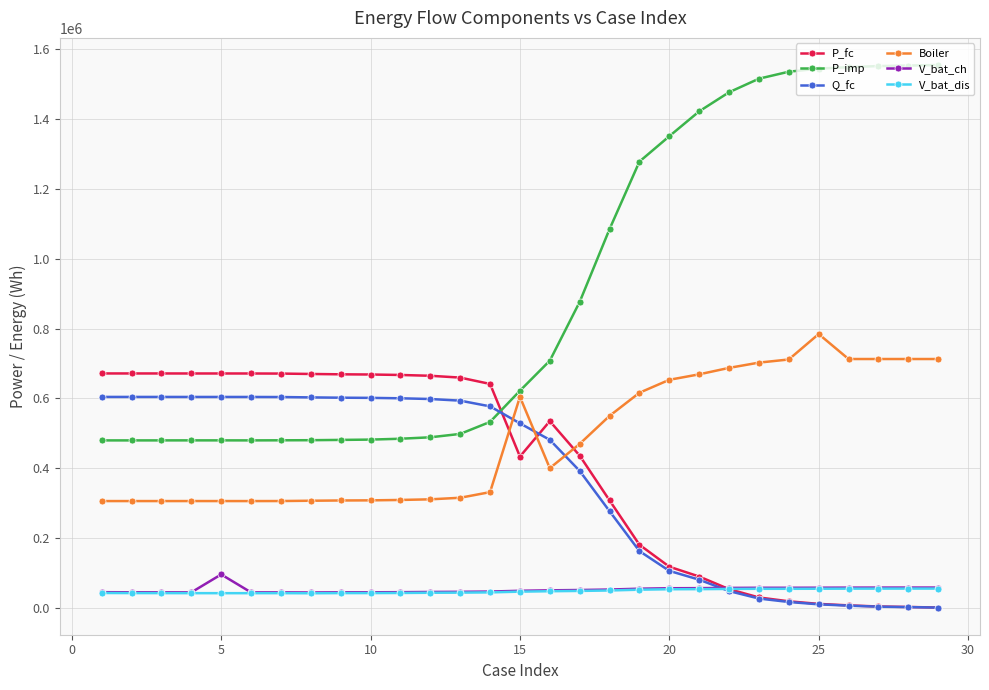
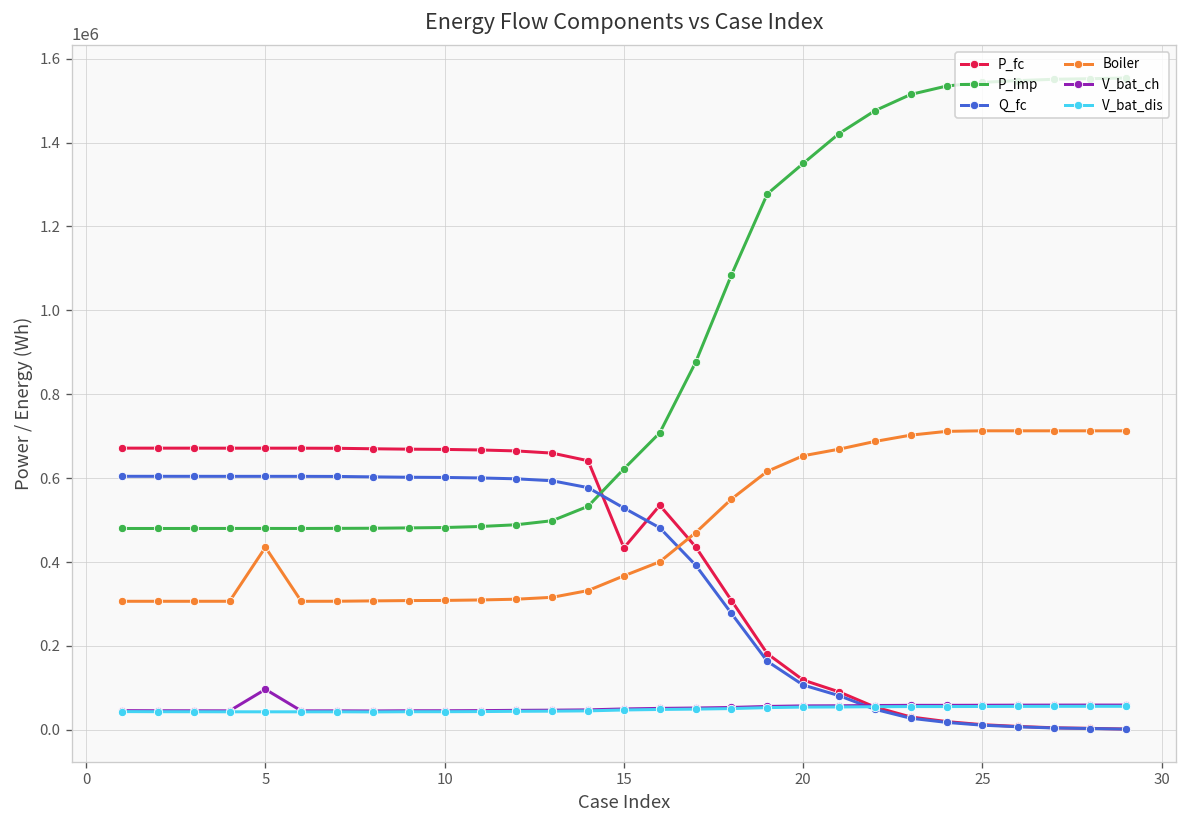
Boiler, 5: 310000 -> 440000
Boiler, 15: 600000 -> 370000
Boiler, 25: 780000 -> 710000
